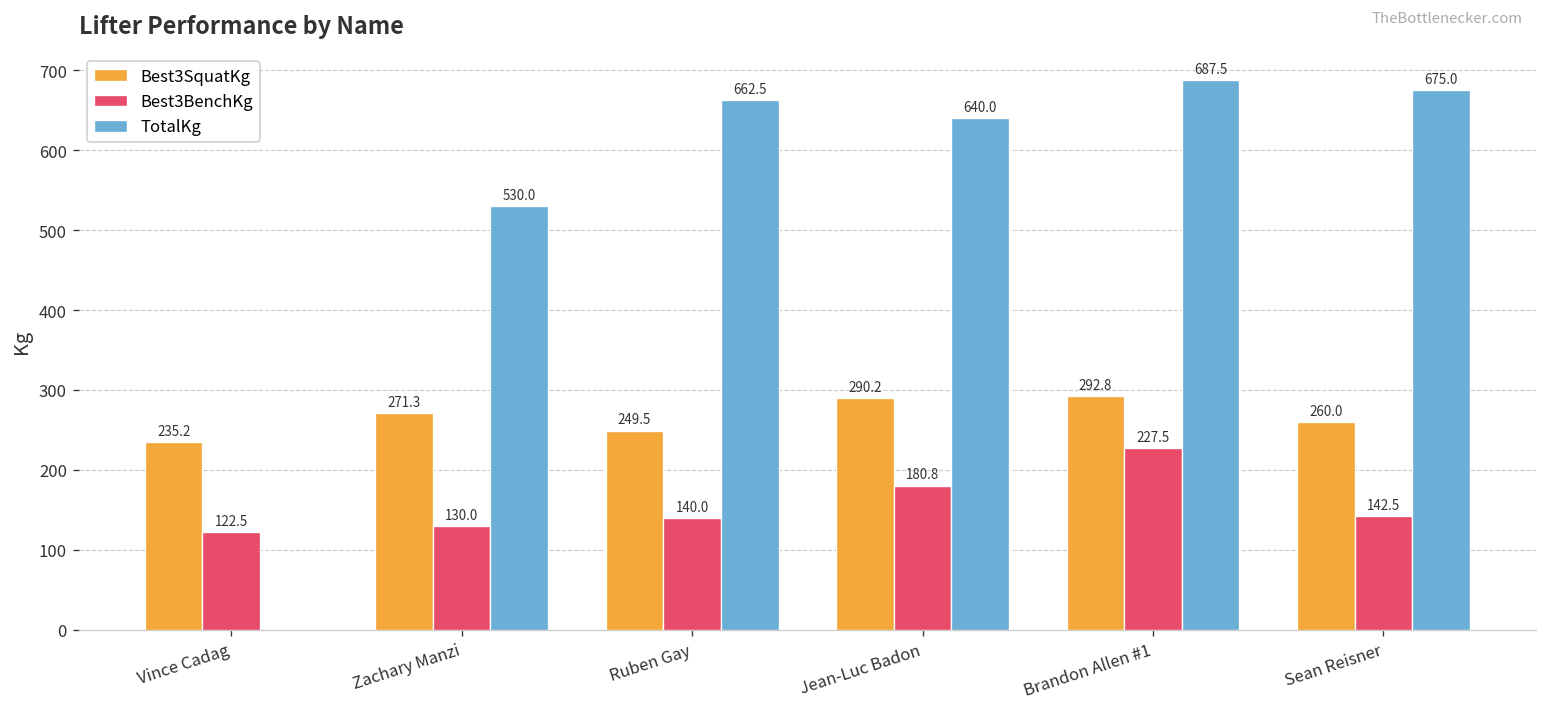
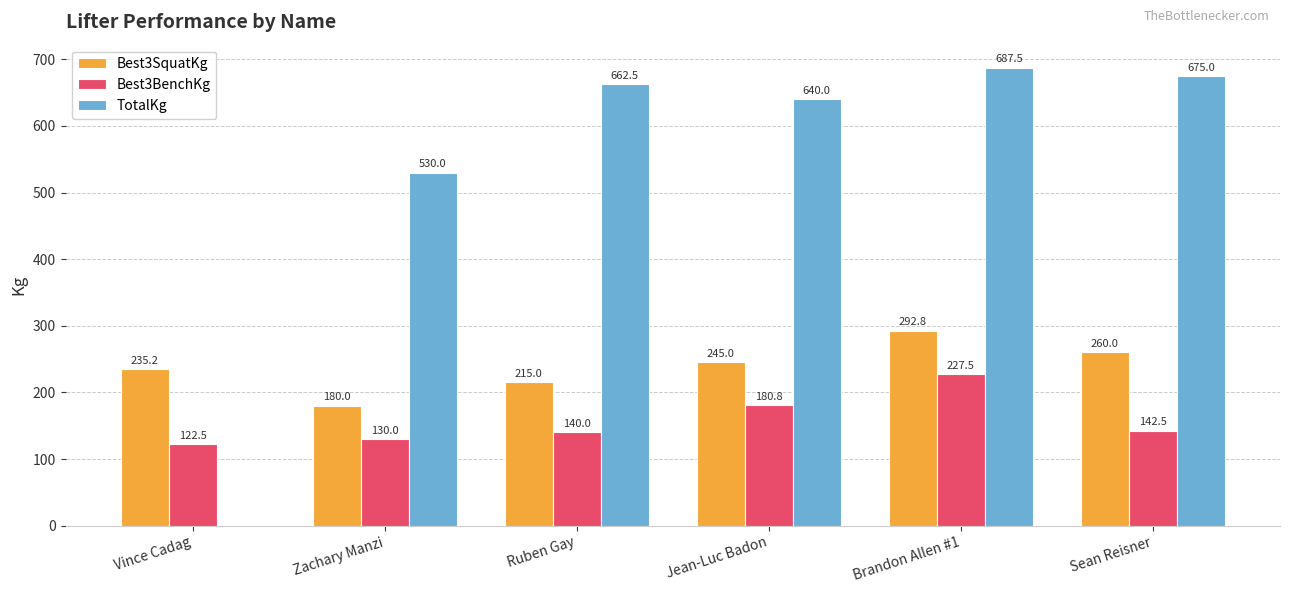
Best3SquatKg, Zachary Manzi: 271.3 -> 180.0
Best3SquatKg, Ruben Gay: 249.5 -> 215.0
Best3SquatKg, Jean-Luc Badon: 290.2 -> 245.0
